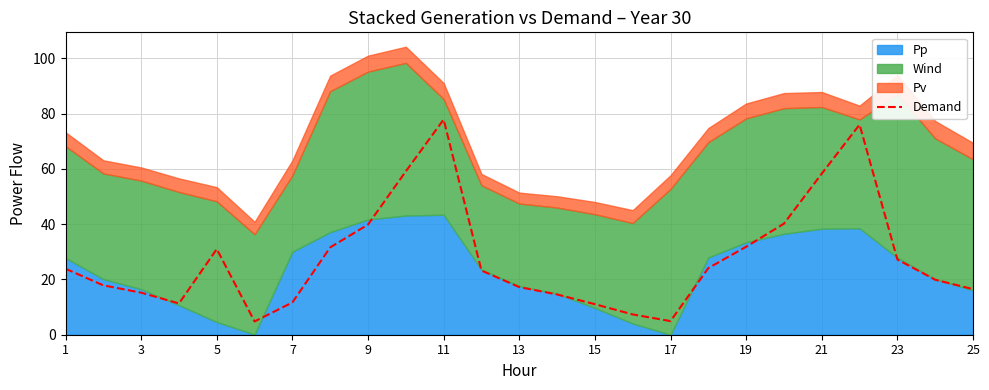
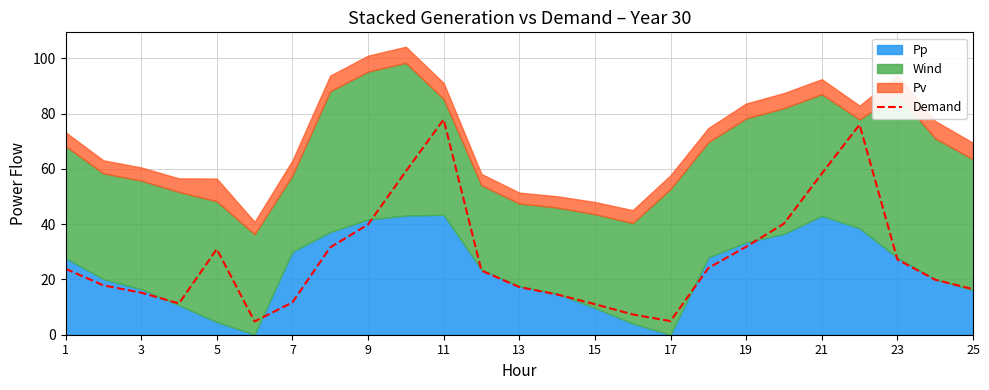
Pv, 5: 5 -> 8
Pp, 21: 38 -> 43
